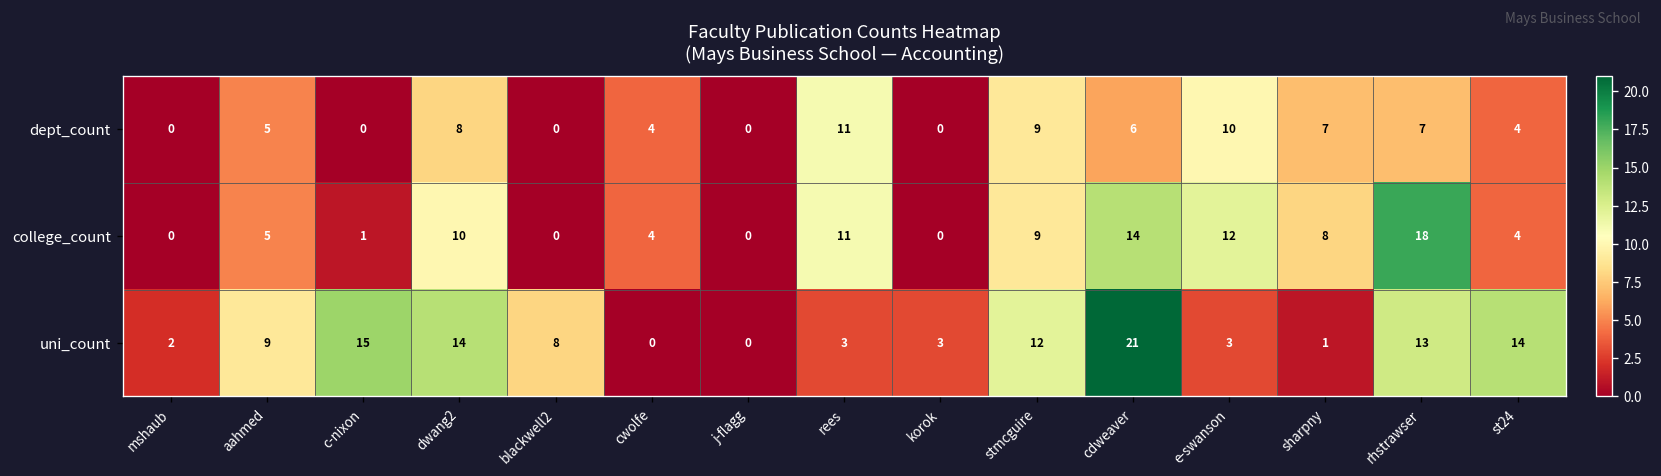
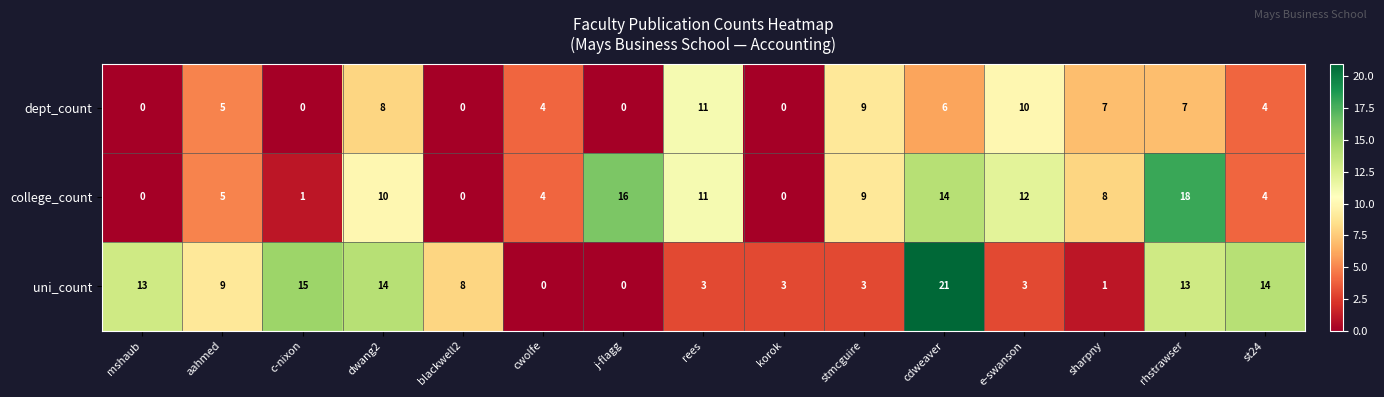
college_count, j-flagg: 0 -> 16
uni_count, mshaub: 2 -> 13
uni_count, stmcguire: 12 -> 3
